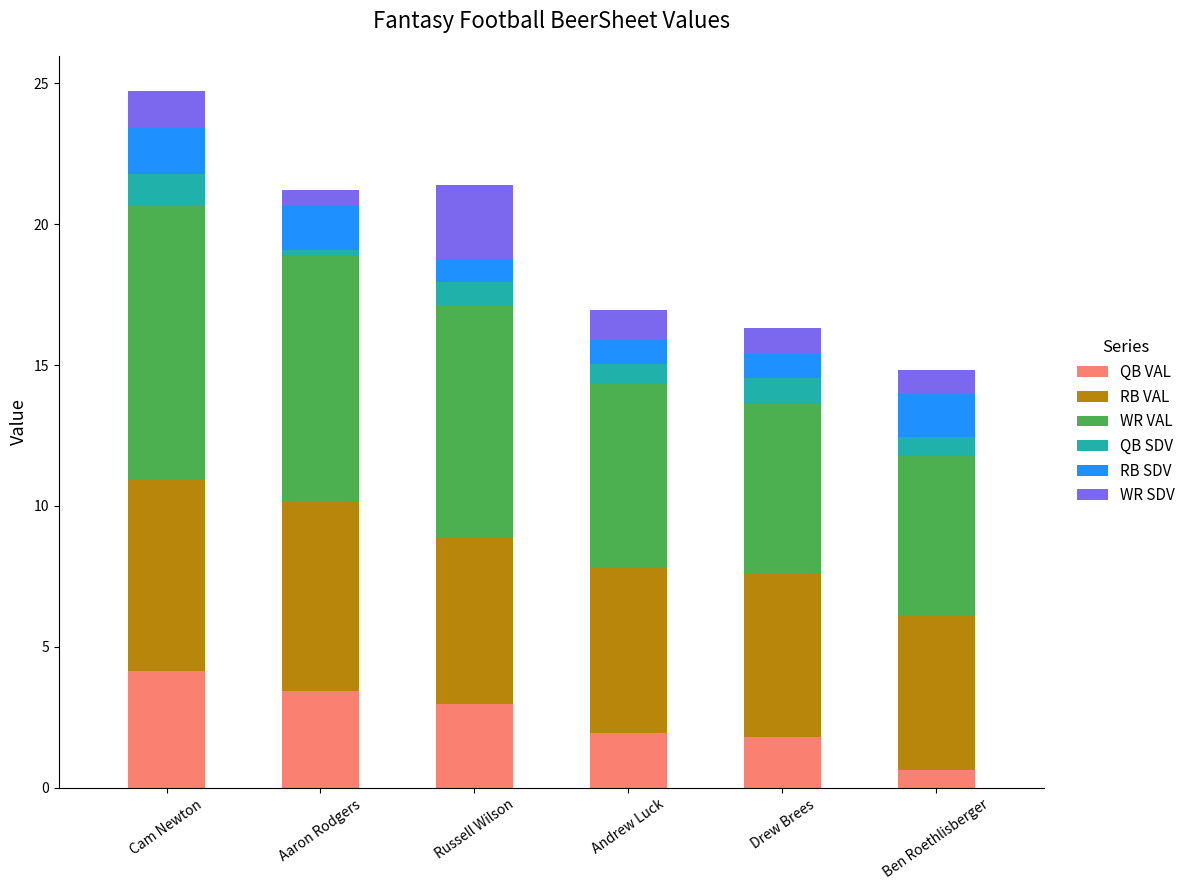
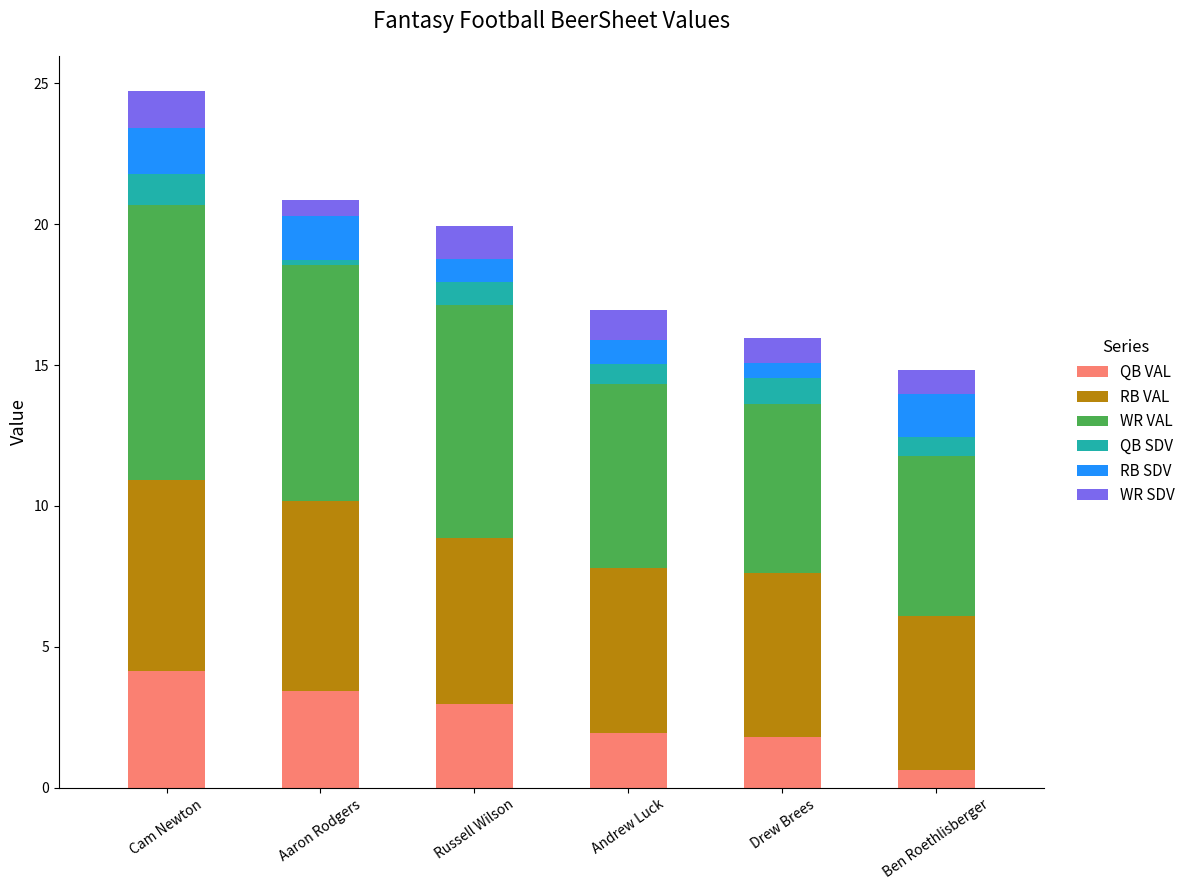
WR VAL, Aaron Rodgers: 8.7 -> 8.4
WR SDV, Russell Wilson: 2.6 -> 1.2
RB SDV, Drew Brees: 0.9 -> 0.5
